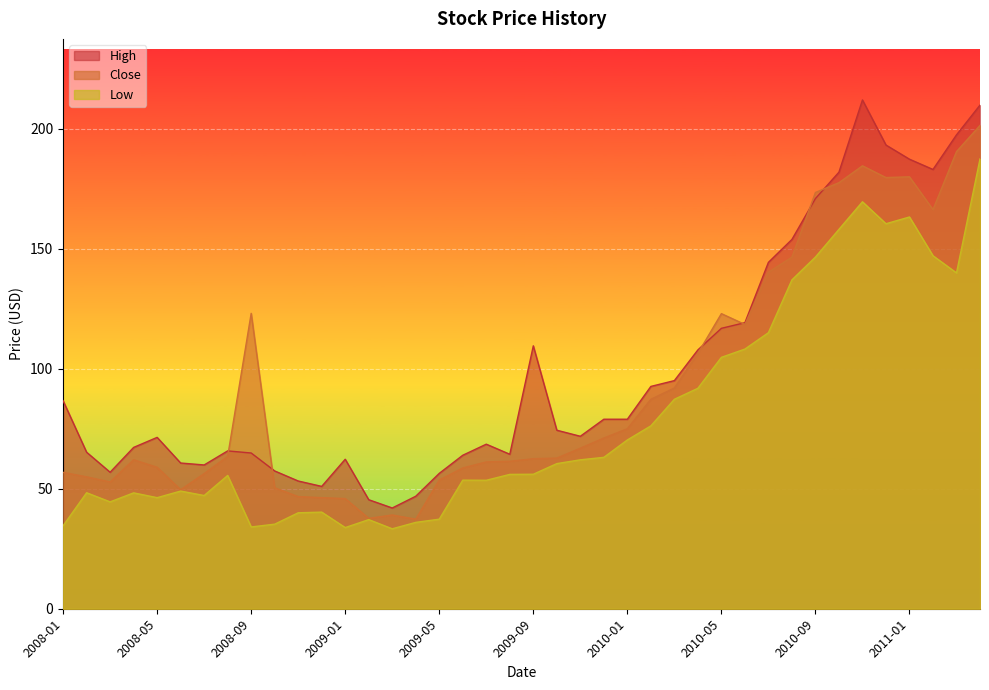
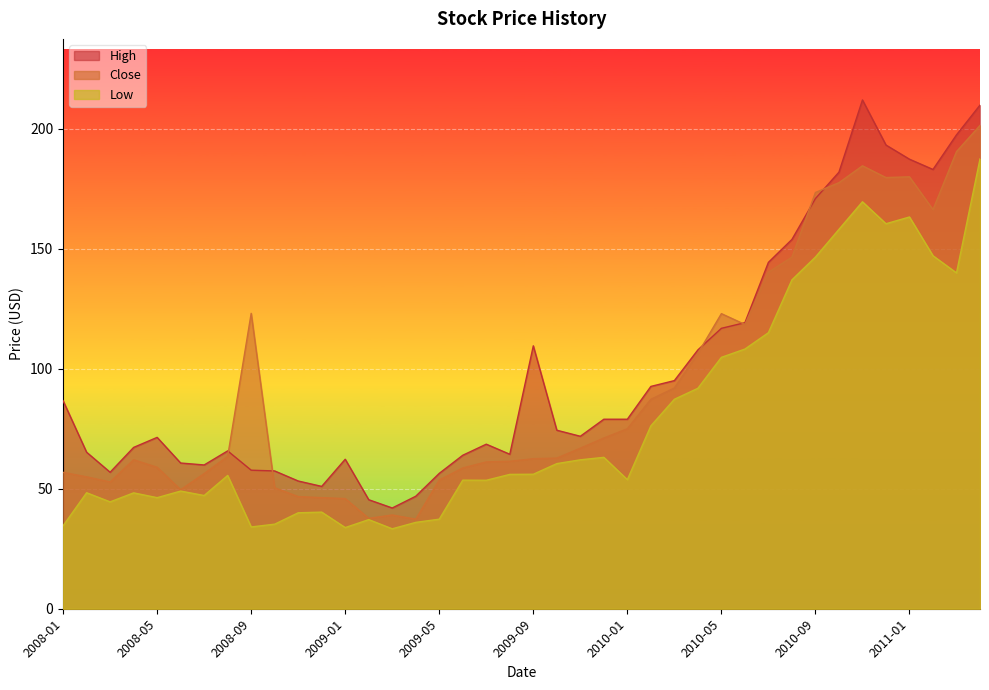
High, 2008-09: 65 -> 58
Low, 2010-01: 70 -> 54
